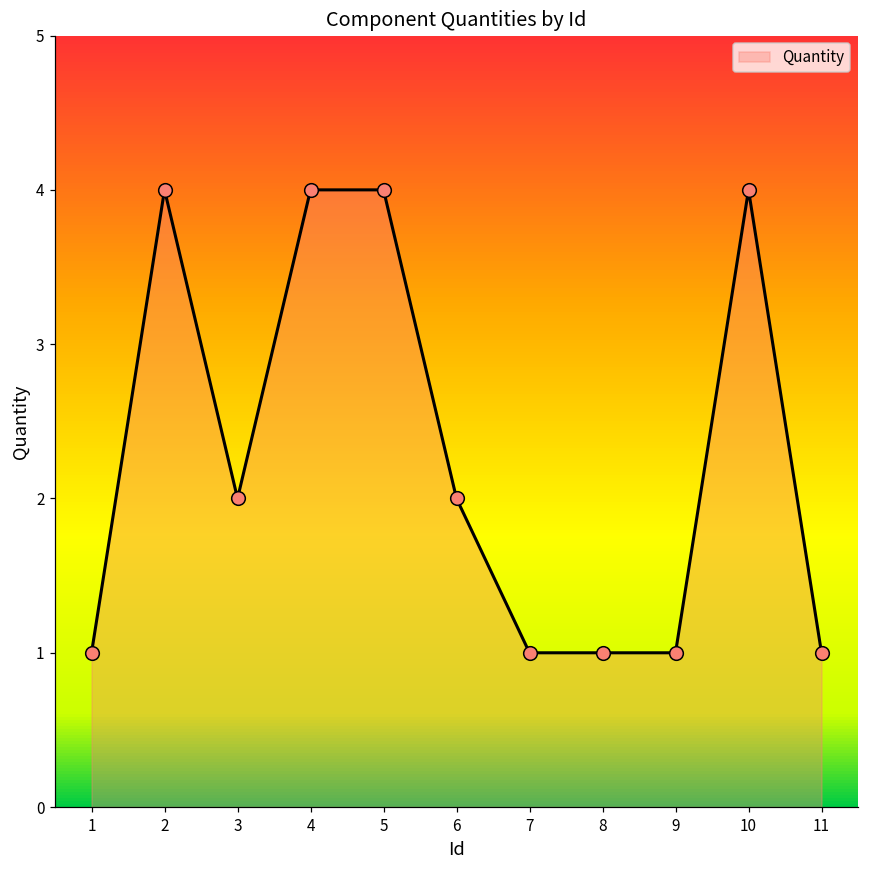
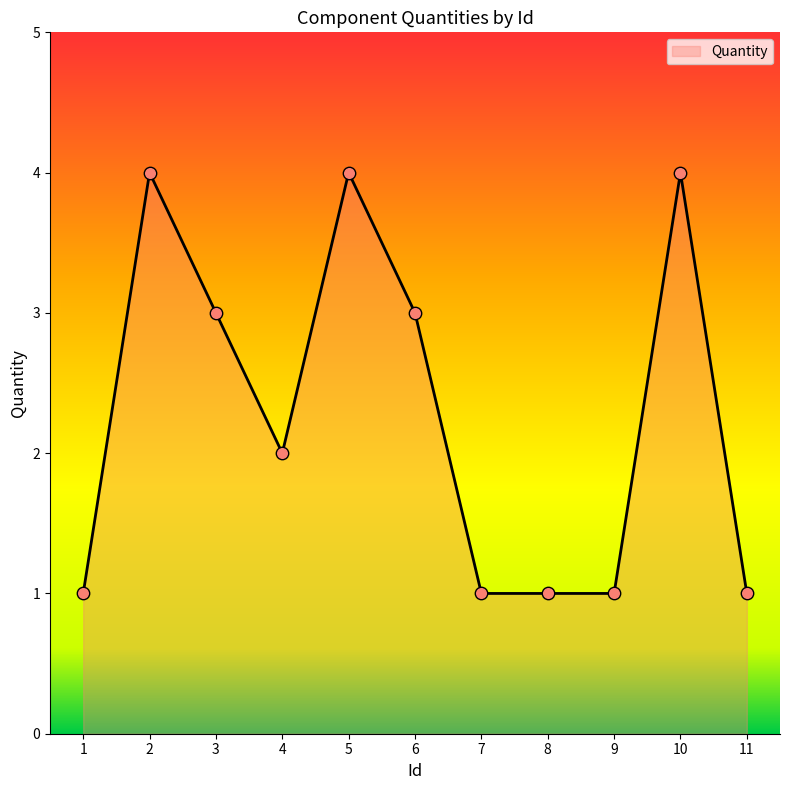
3: 2 -> 3
4: 4 -> 2
6: 2 -> 3
